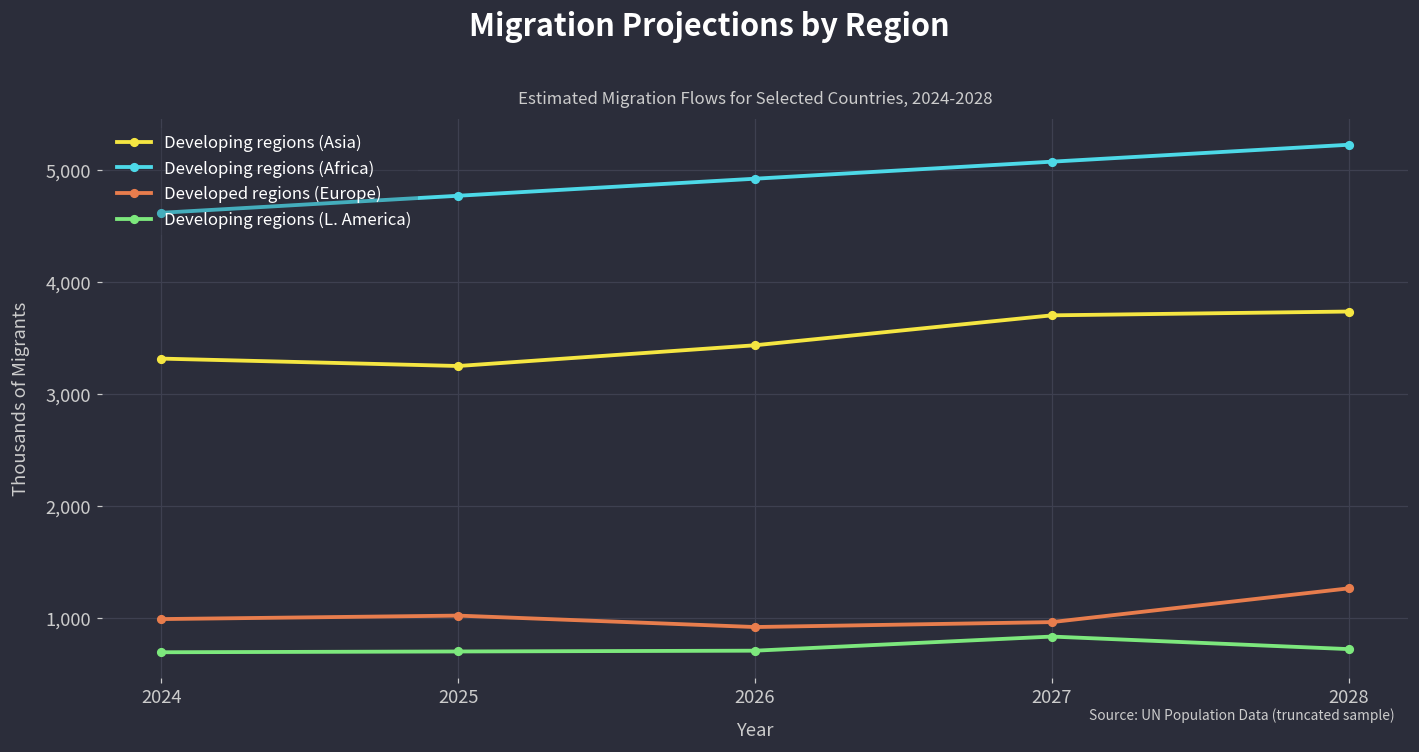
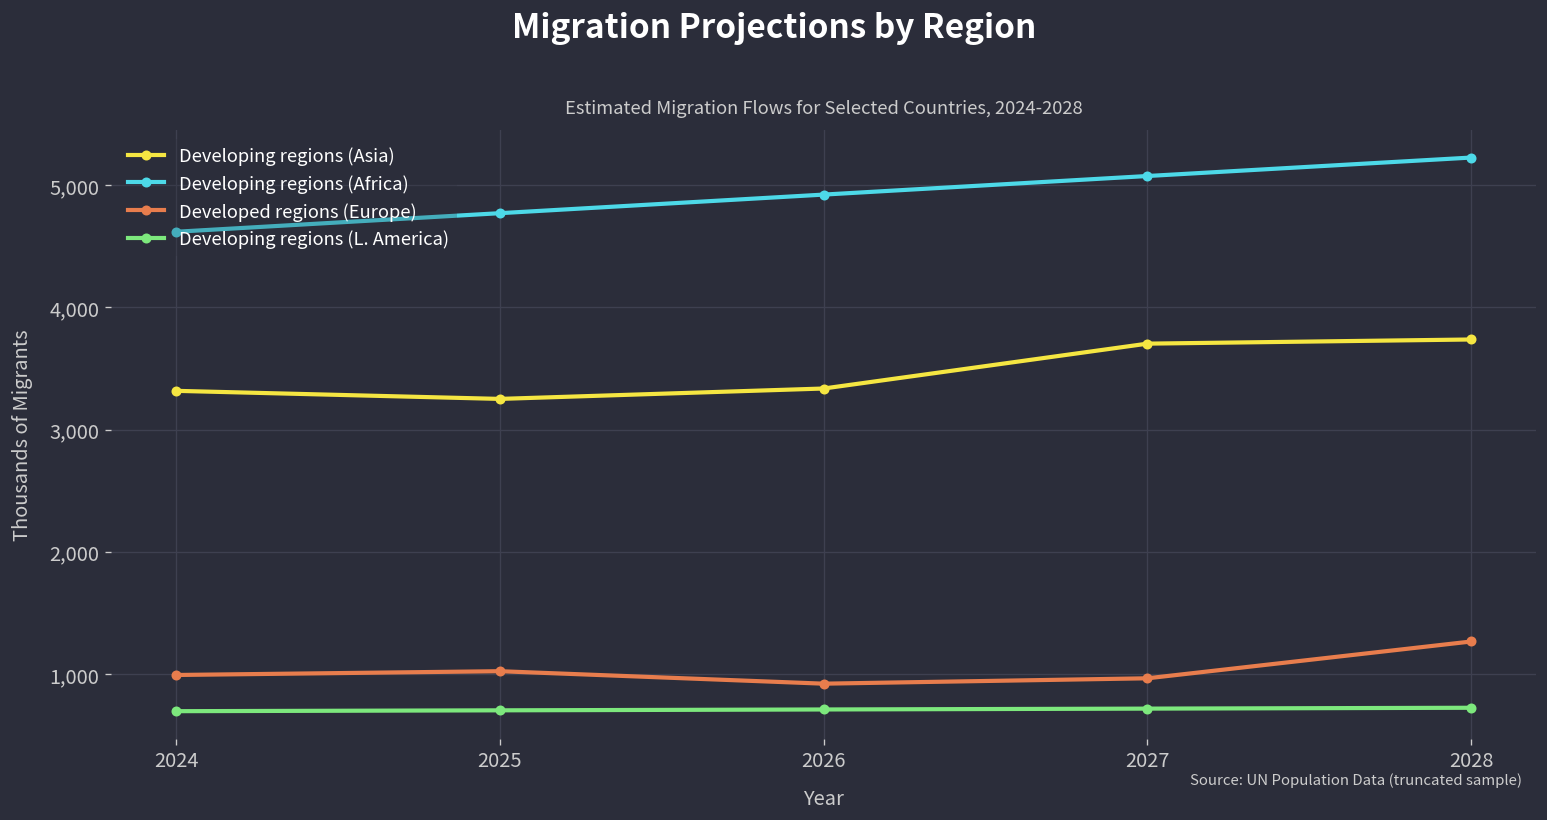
Developing regions (Asia), 2026: 3,440 -> 3,340
Developing regions (L. America), 2027: 840 -> 720
